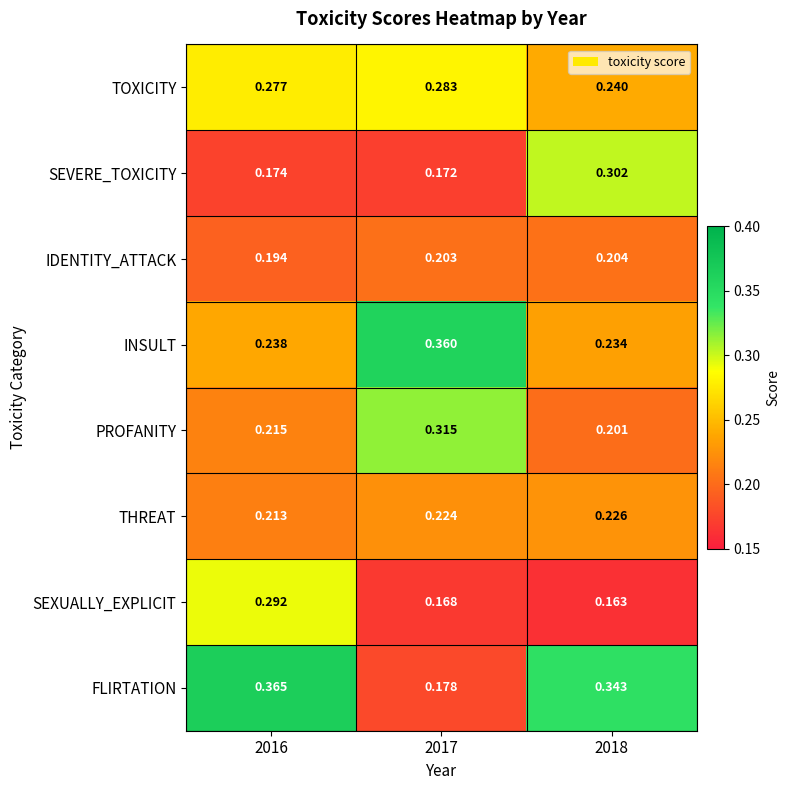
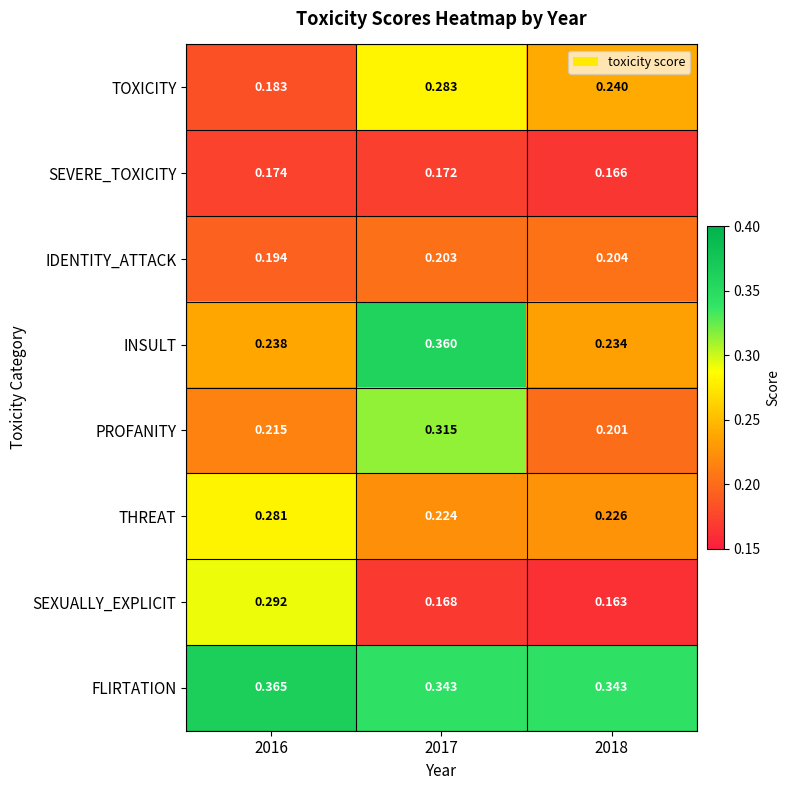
TOXICITY, 2016: 0.277 -> 0.183
SEVERE_TOXICITY, 2018: 0.302 -> 0.166
THREAT, 2016: 0.213 -> 0.281
FLIRTATION, 2017: 0.178 -> 0.343
